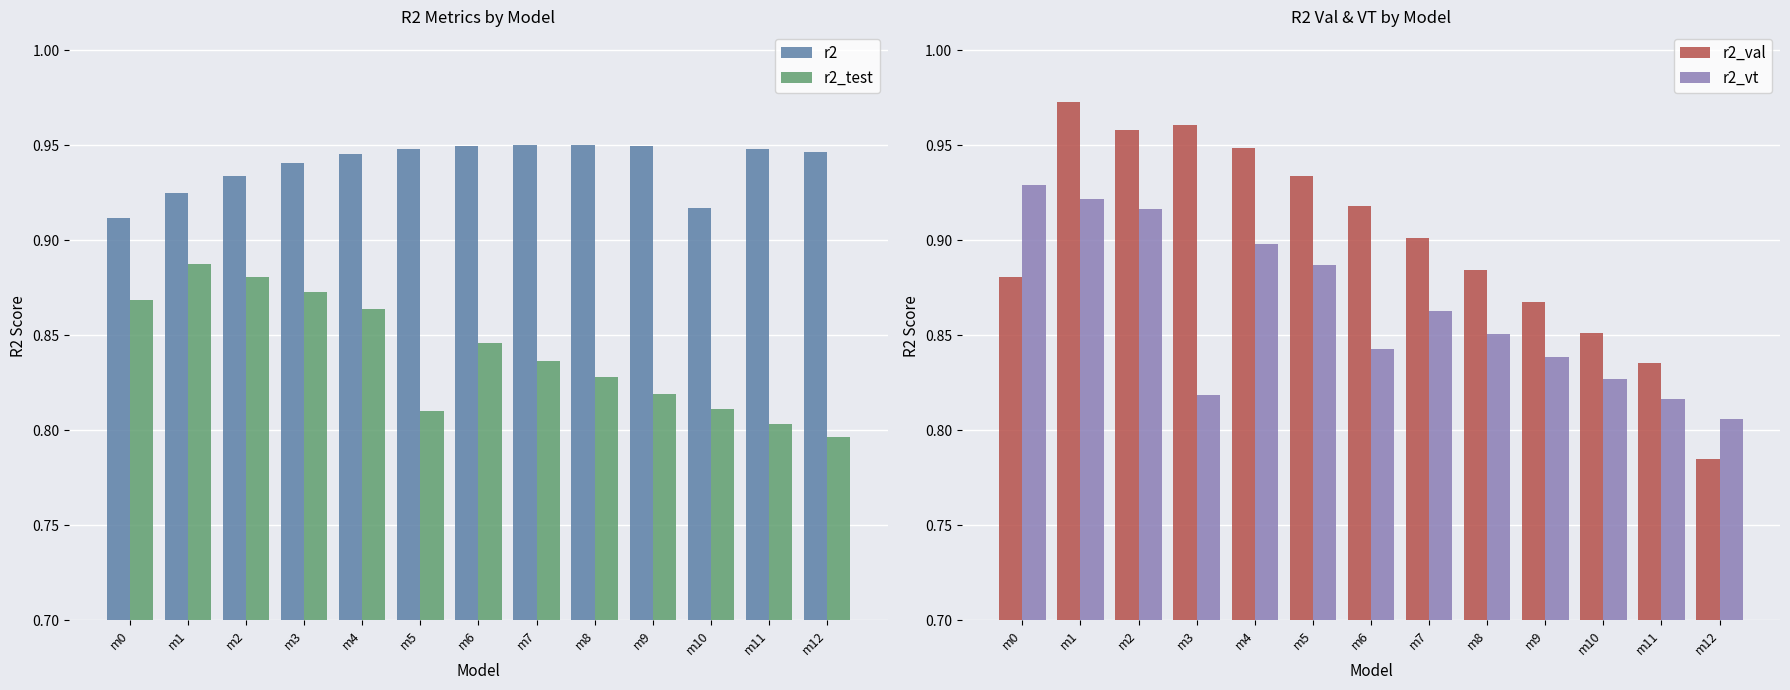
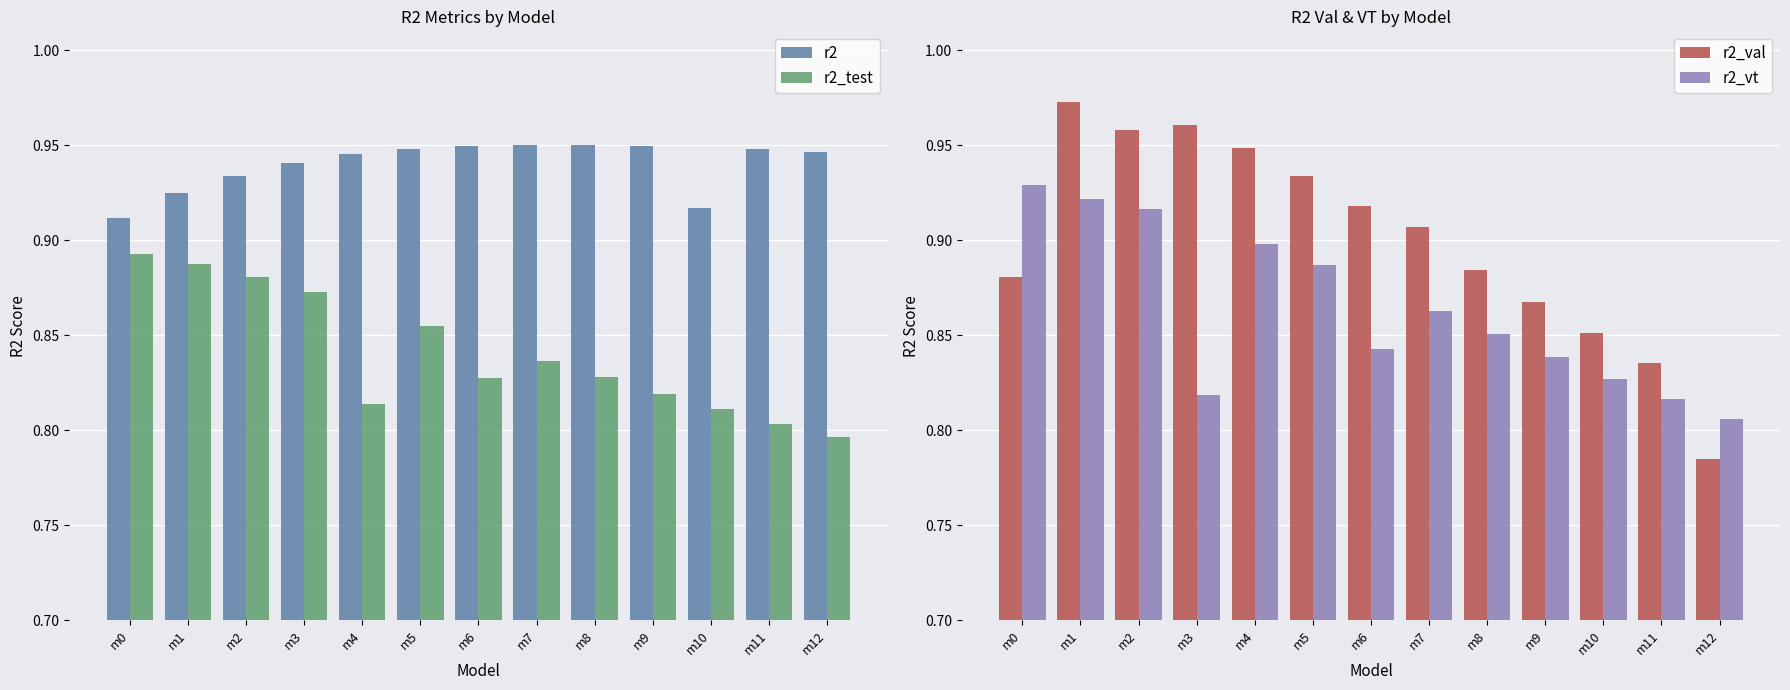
R2 Metrics by Model, r2_test, m0: 0.869 -> 0.893
R2 Metrics by Model, r2_test, m4: 0.864 -> 0.814
R2 Metrics by Model, r2_test, m5: 0.810 -> 0.855
R2 Metrics by Model, r2_test, m6: 0.846 -> 0.828
R2 Val & VT by Model, r2_val, m7: 0.901 -> 0.907
